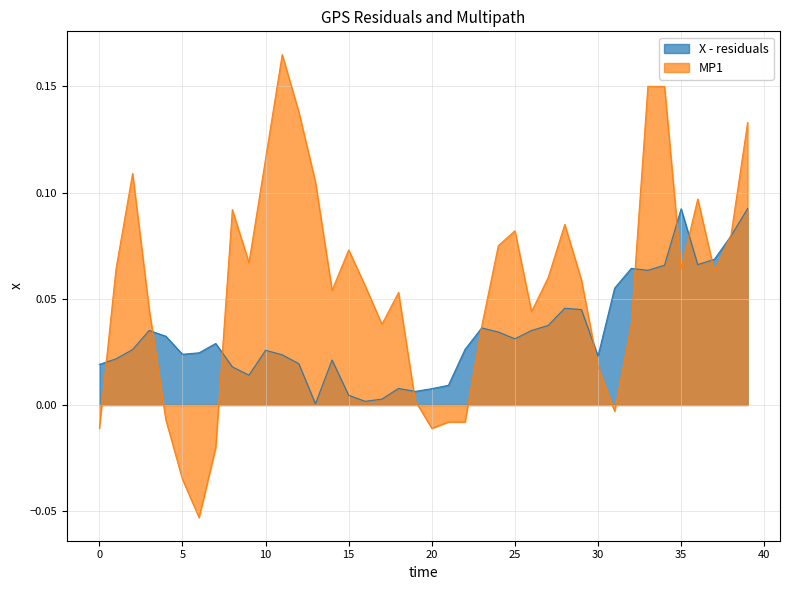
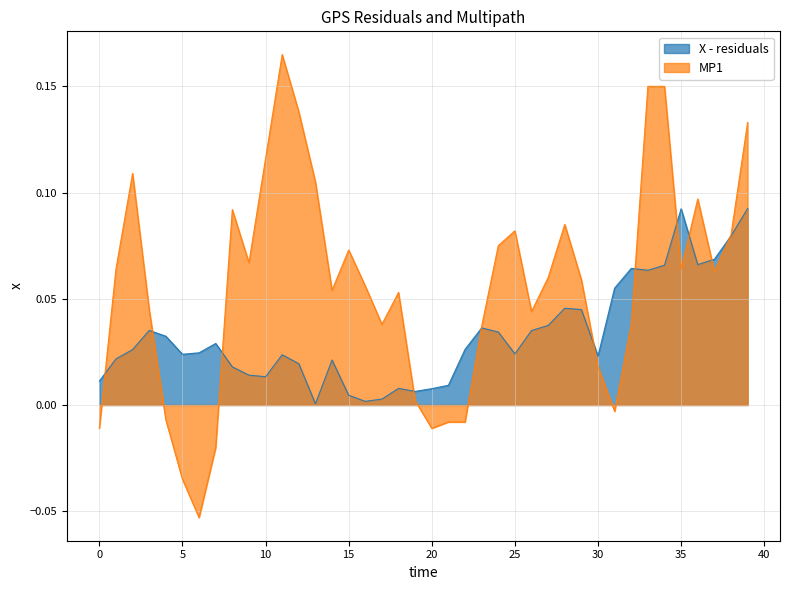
X - residuals, 0: 0.019 -> 0.011
X - residuals, 10: 0.026 -> 0.013
X - residuals, 25: 0.031 -> 0.024
